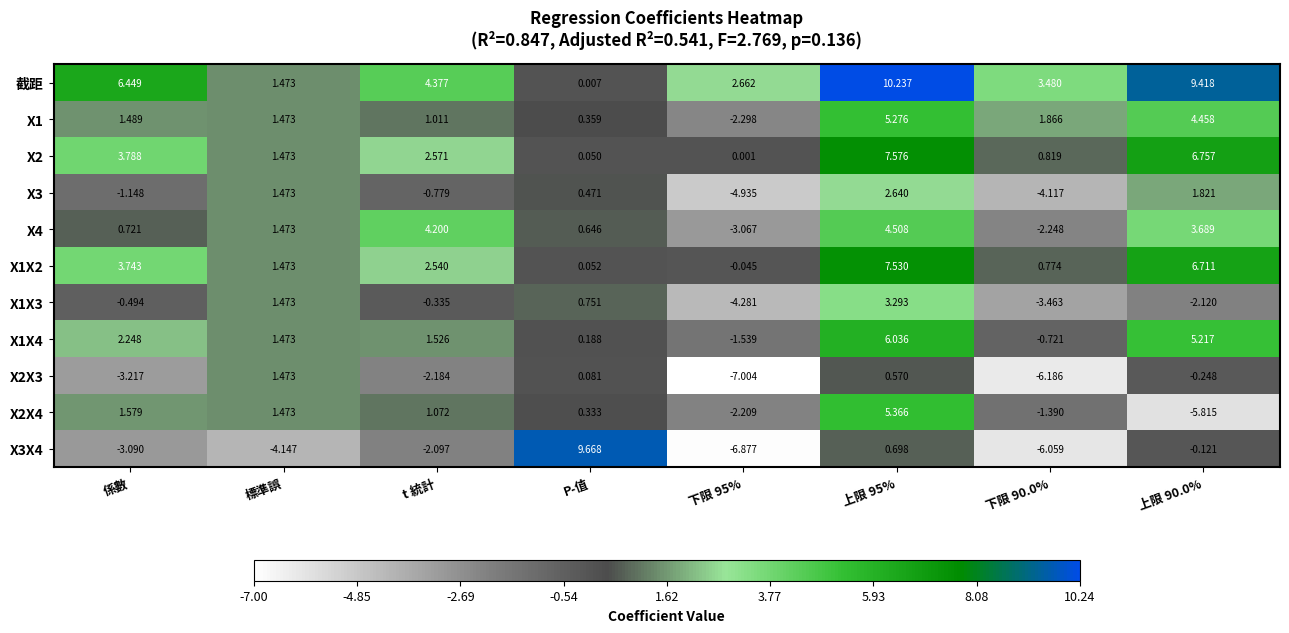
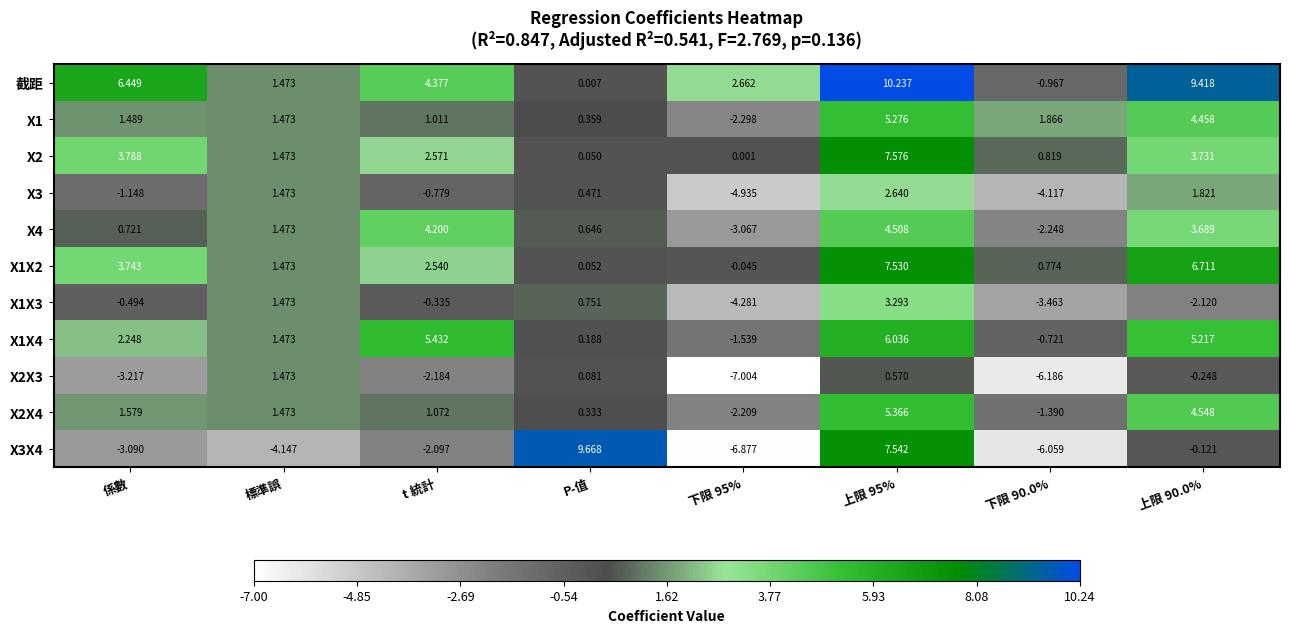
截距, 下限 90.0%: 3.480 -> -0.967
X2, 上限 90.0%: 6.757 -> 3.731
X1X4, t 統計: 1.526 -> 5.432
X2X4, 上限 90.0%: -5.815 -> 4.548
X3X4, 上限 95%: 0.698 -> 7.542
